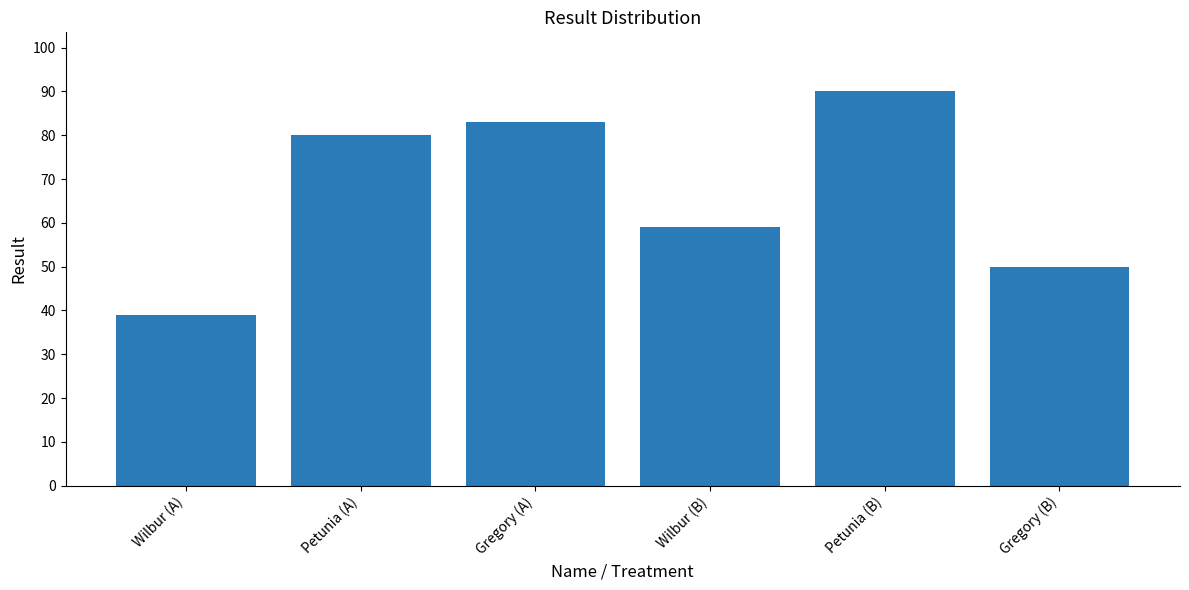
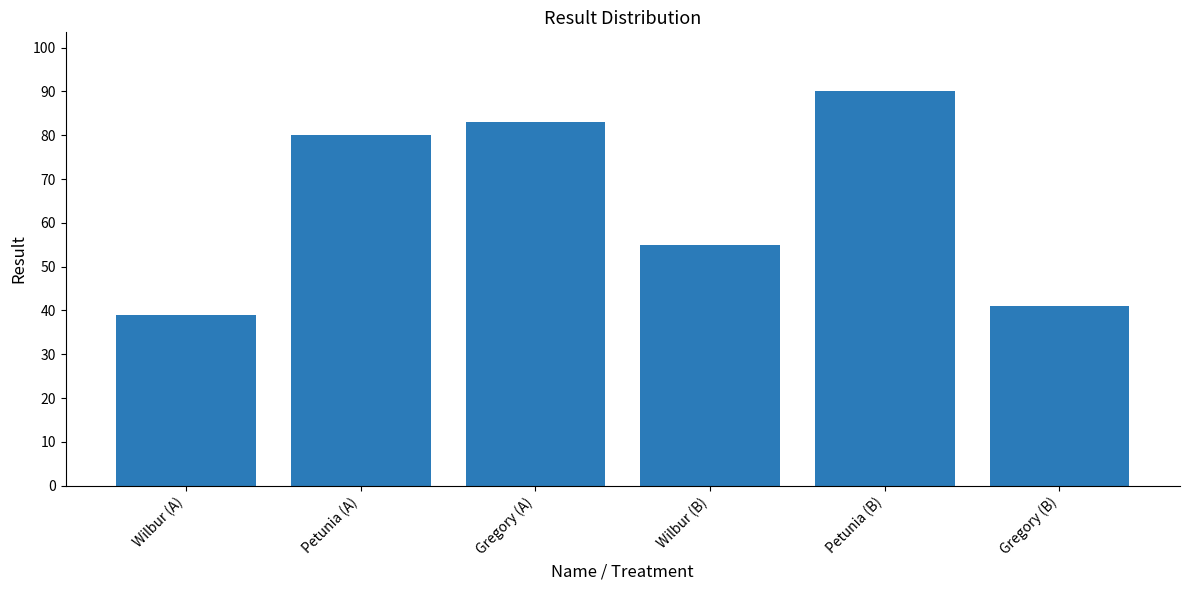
Wilbur (B): 59 -> 55
Gregory (B): 50 -> 41
